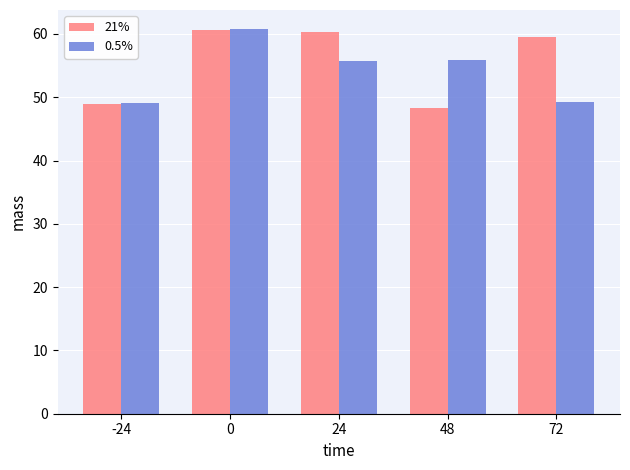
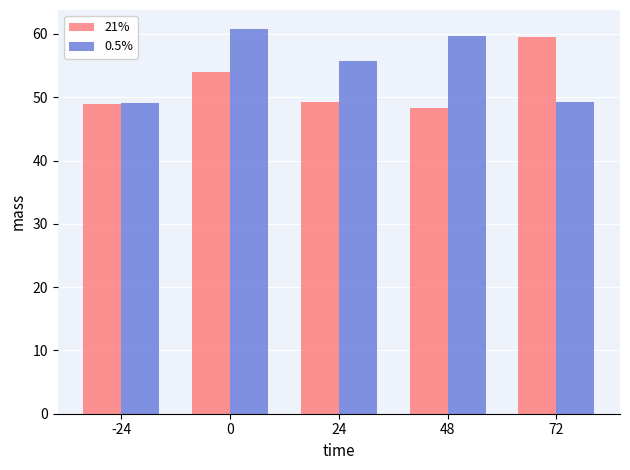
21%, 0: 61 -> 54
21%, 24: 60 -> 49
0.5%, 48: 56 -> 60
